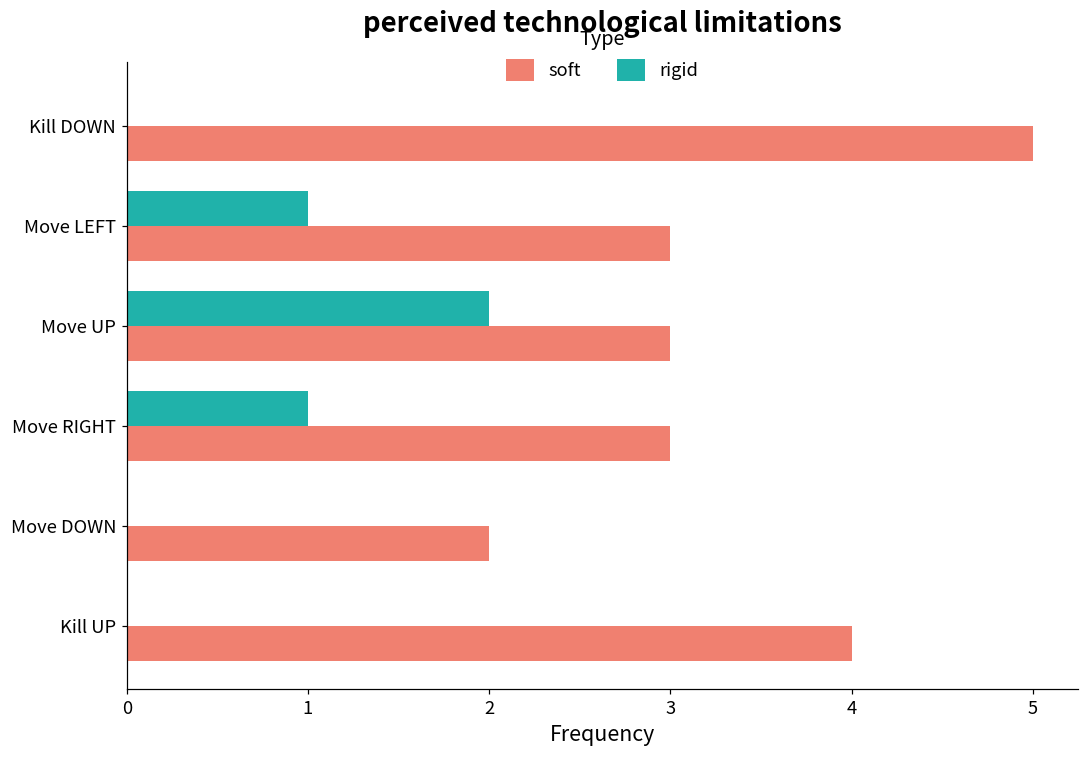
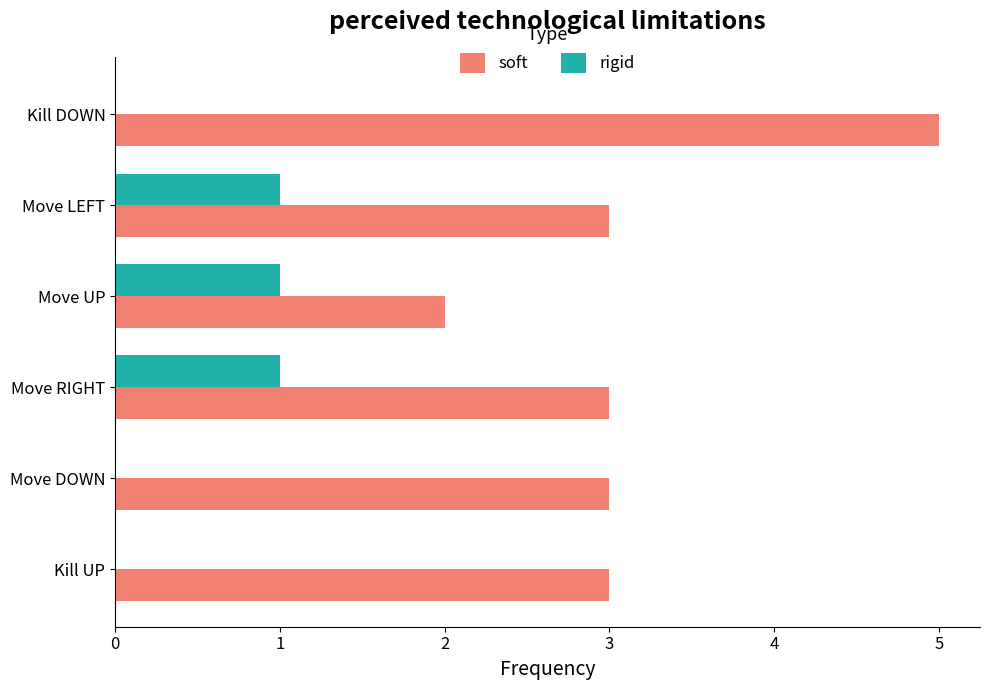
rigid, Move UP: 2 -> 1
soft, Move UP: 3 -> 2
soft, Move DOWN: 2 -> 3
soft, Kill UP: 4 -> 3
